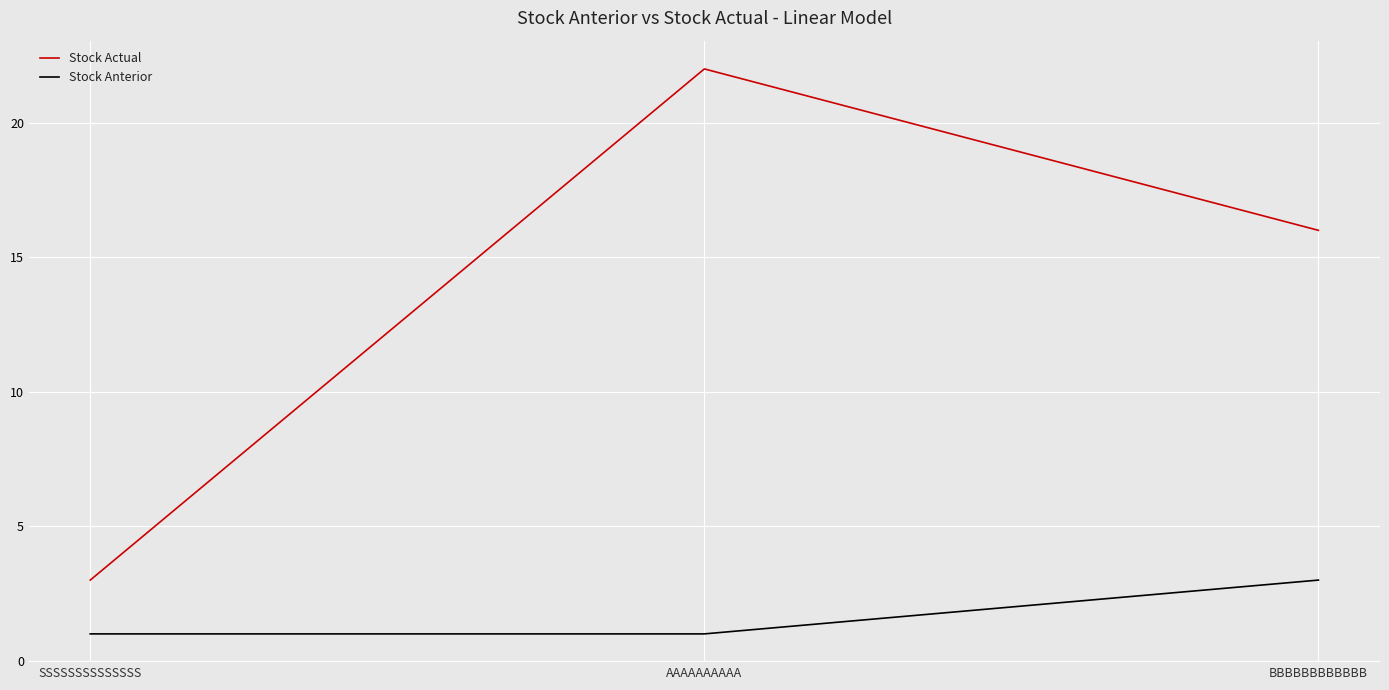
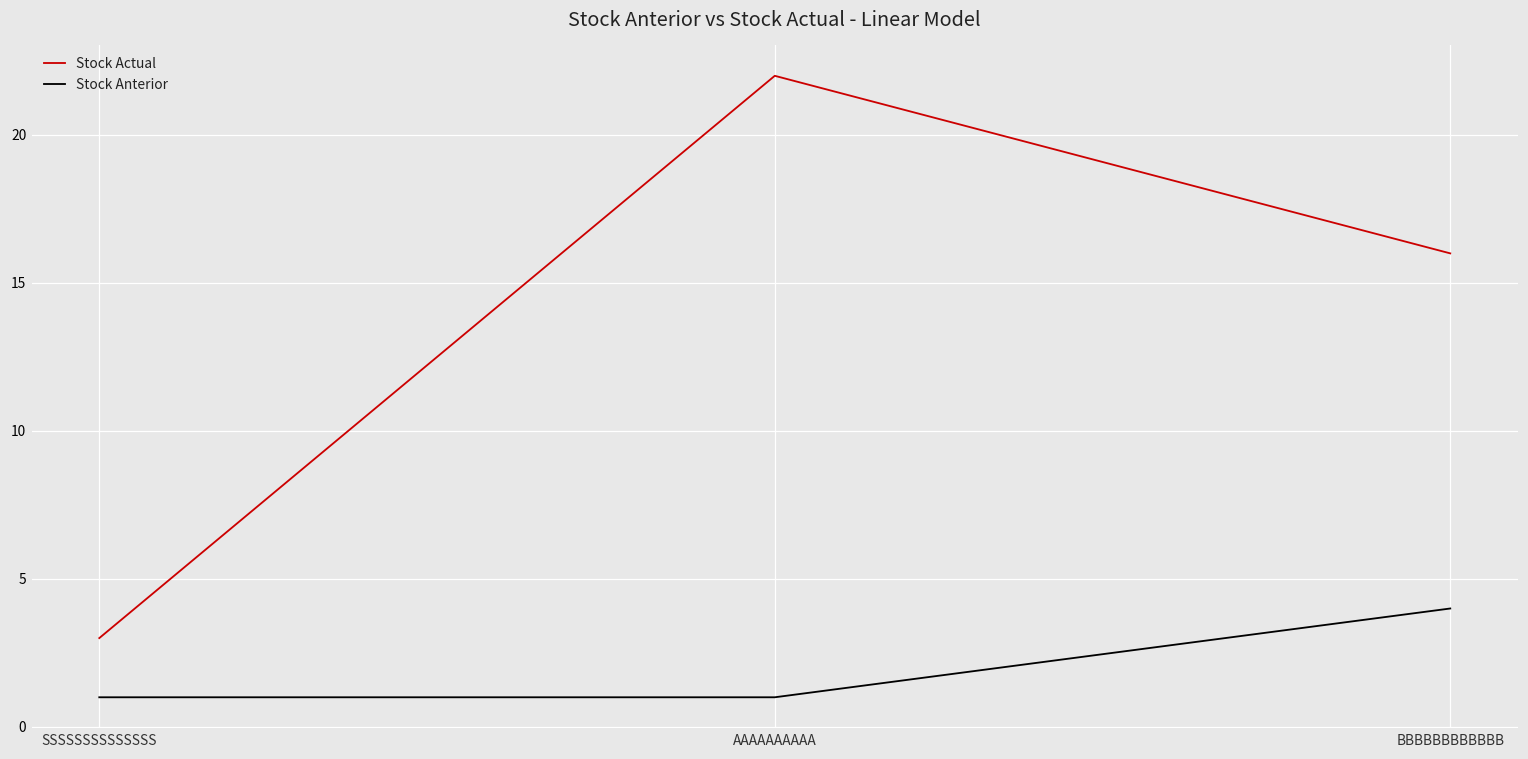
Stock Anterior, BBBBBBBBBBBB: 3 -> 4
